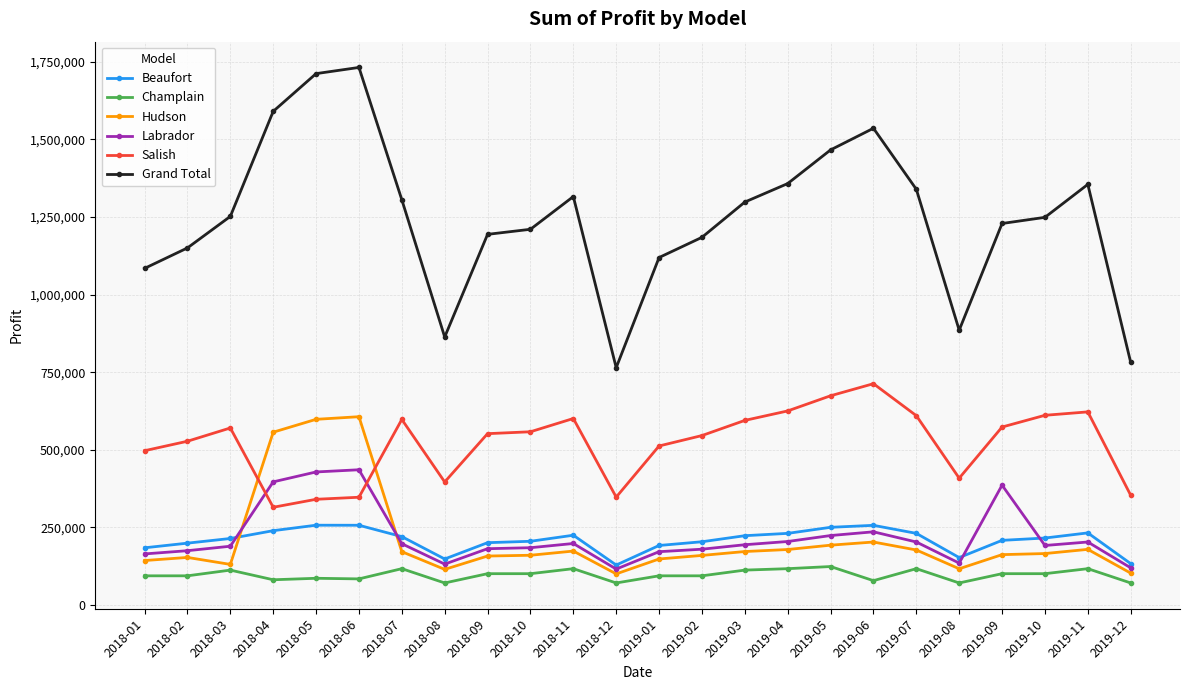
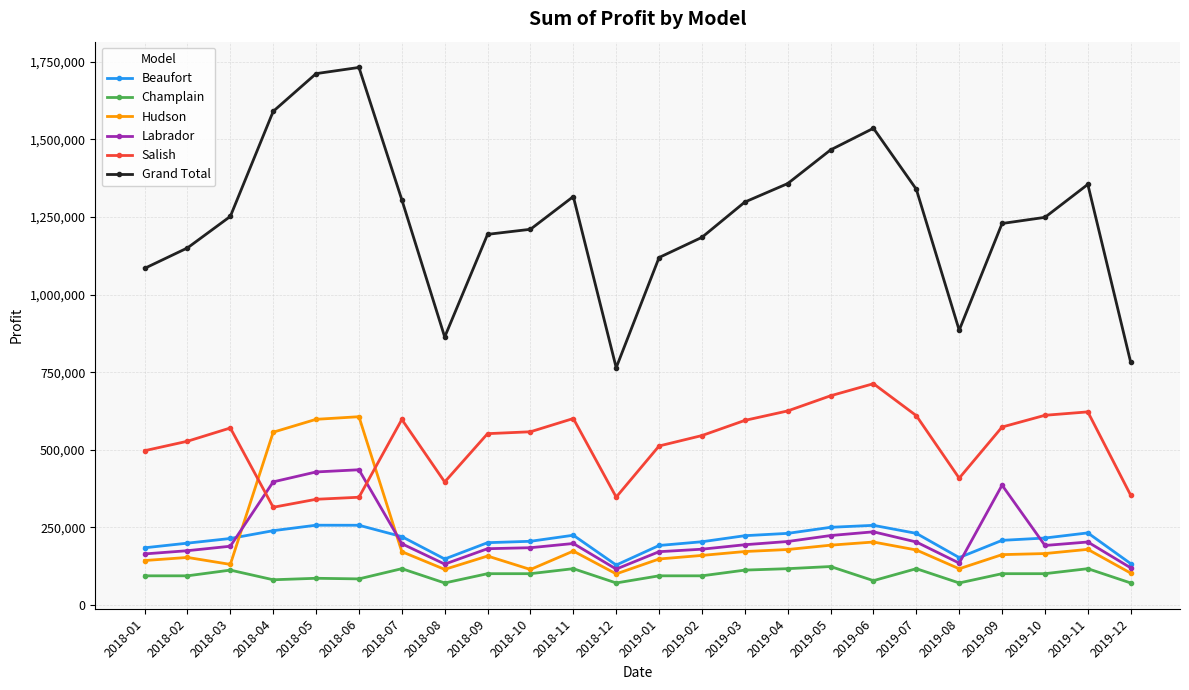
Hudson, 2018-10: 160,000 -> 110,000
